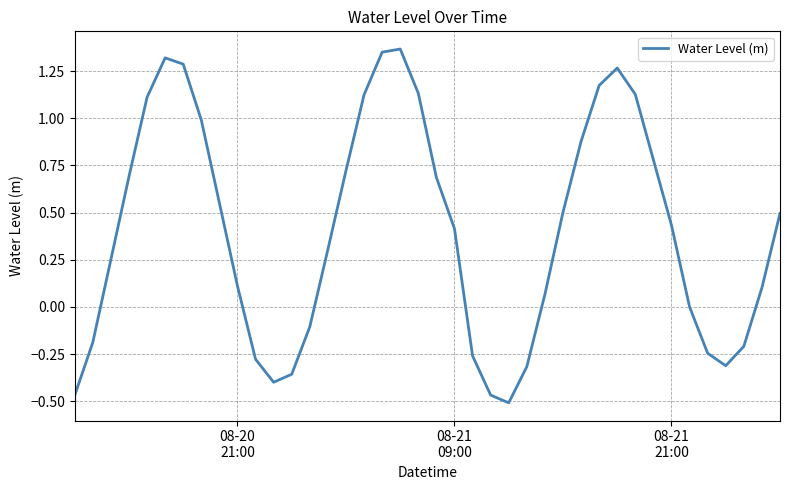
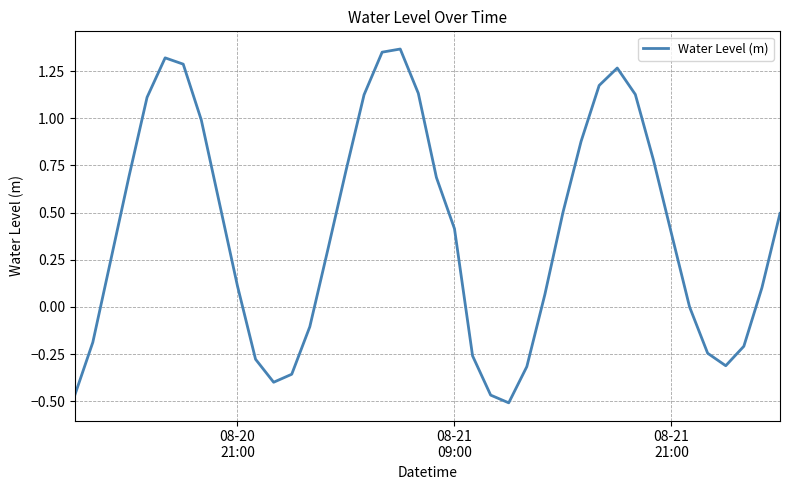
08-21 21:00: 0.43 -> 0.39
